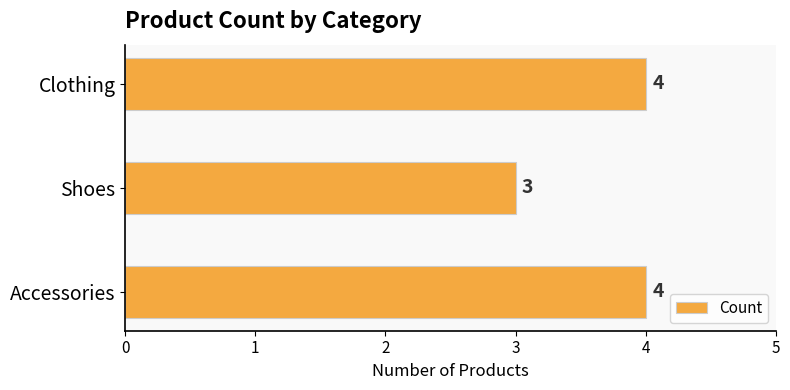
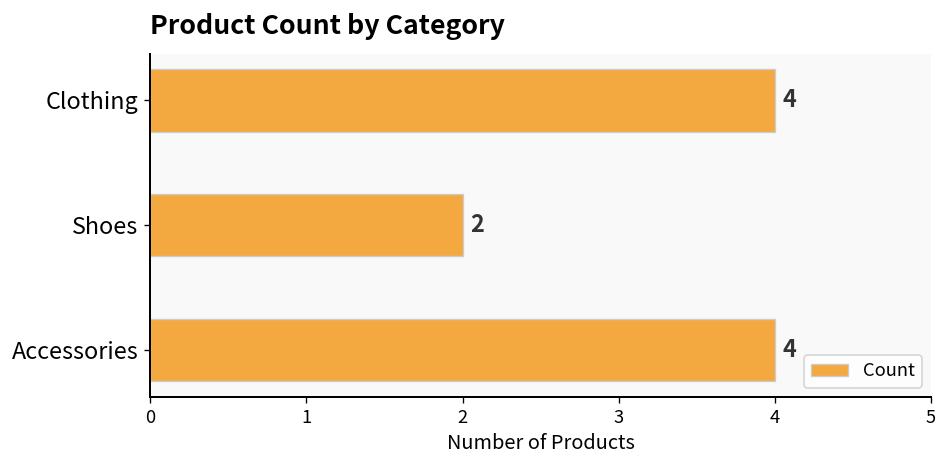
Shoes: 3 -> 2
